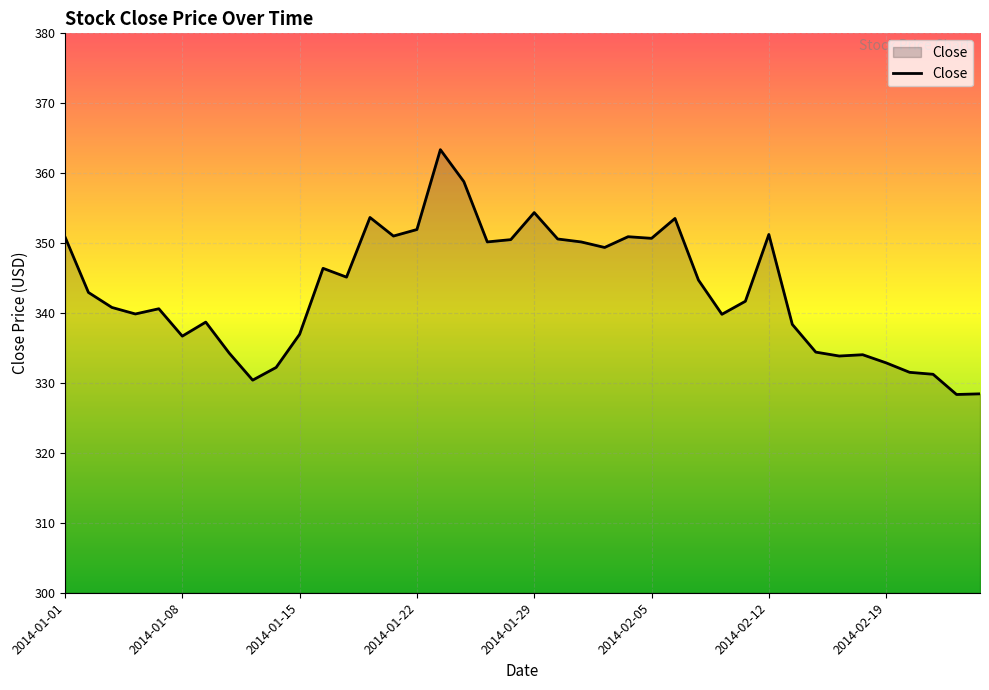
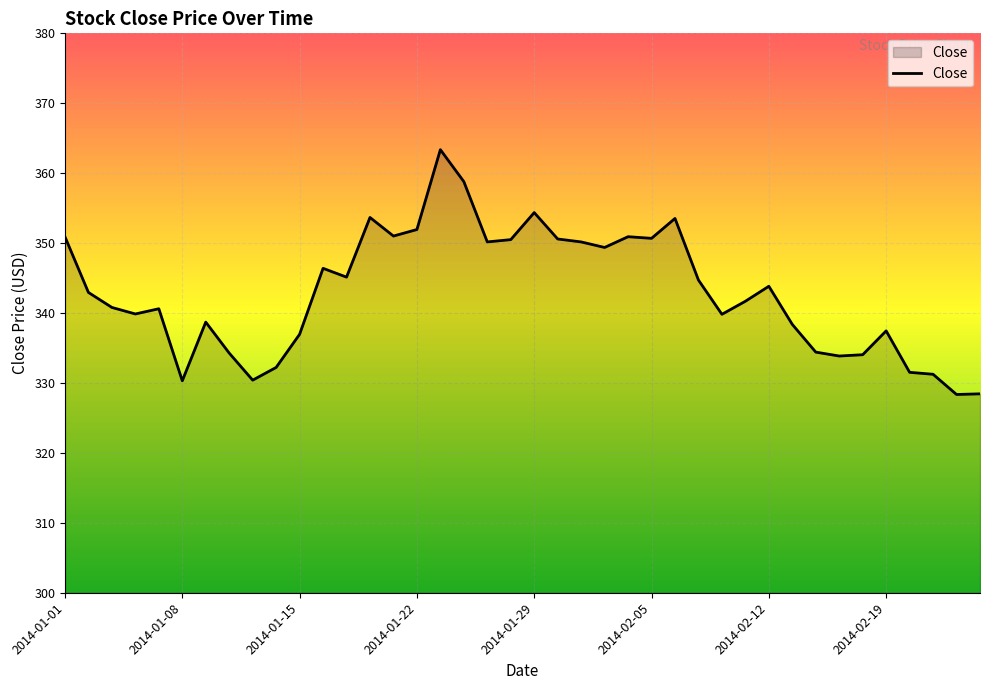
2014-01-08: 337 -> 330
2014-02-12: 351 -> 344
2014-02-19: 333 -> 337
